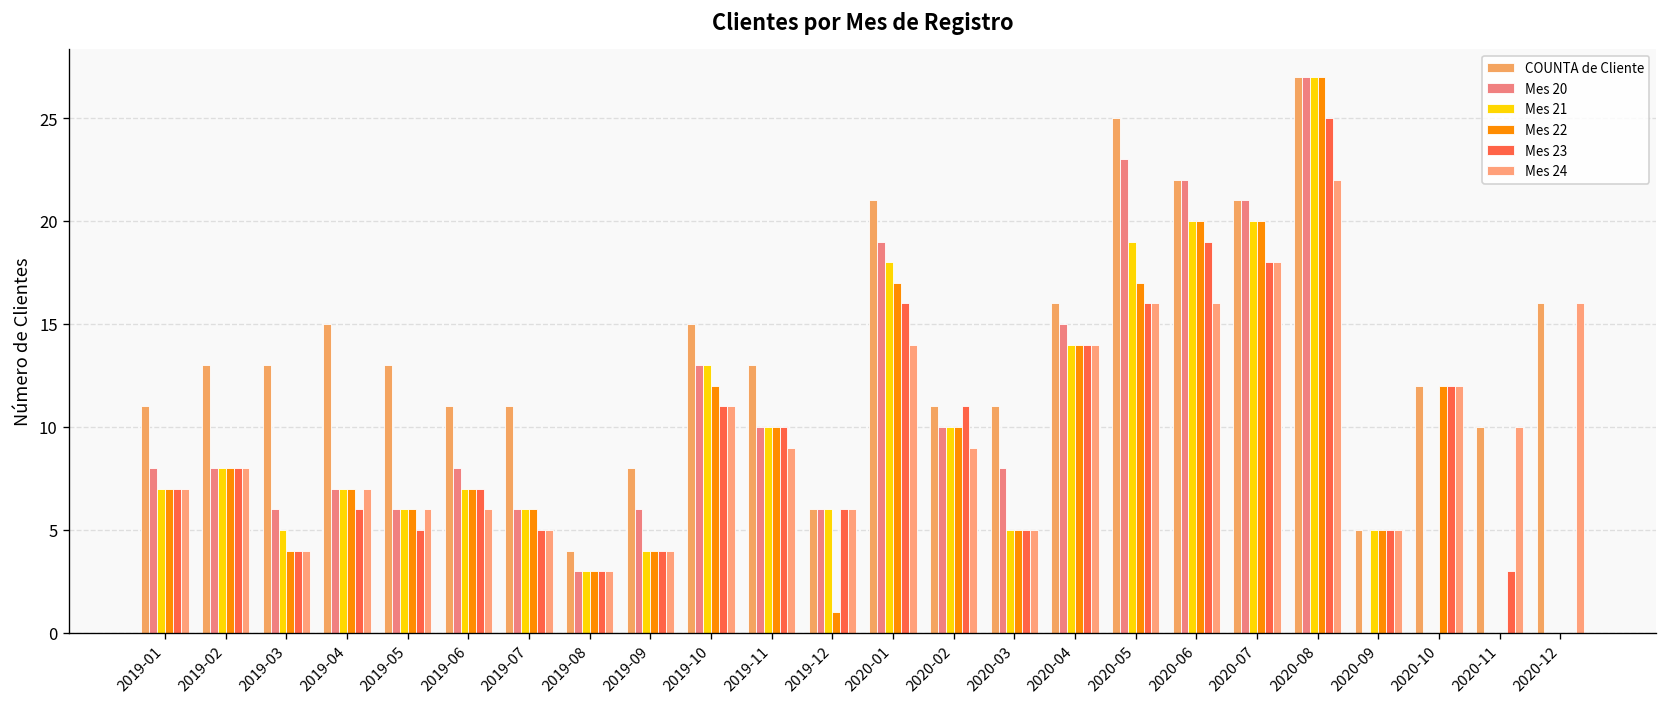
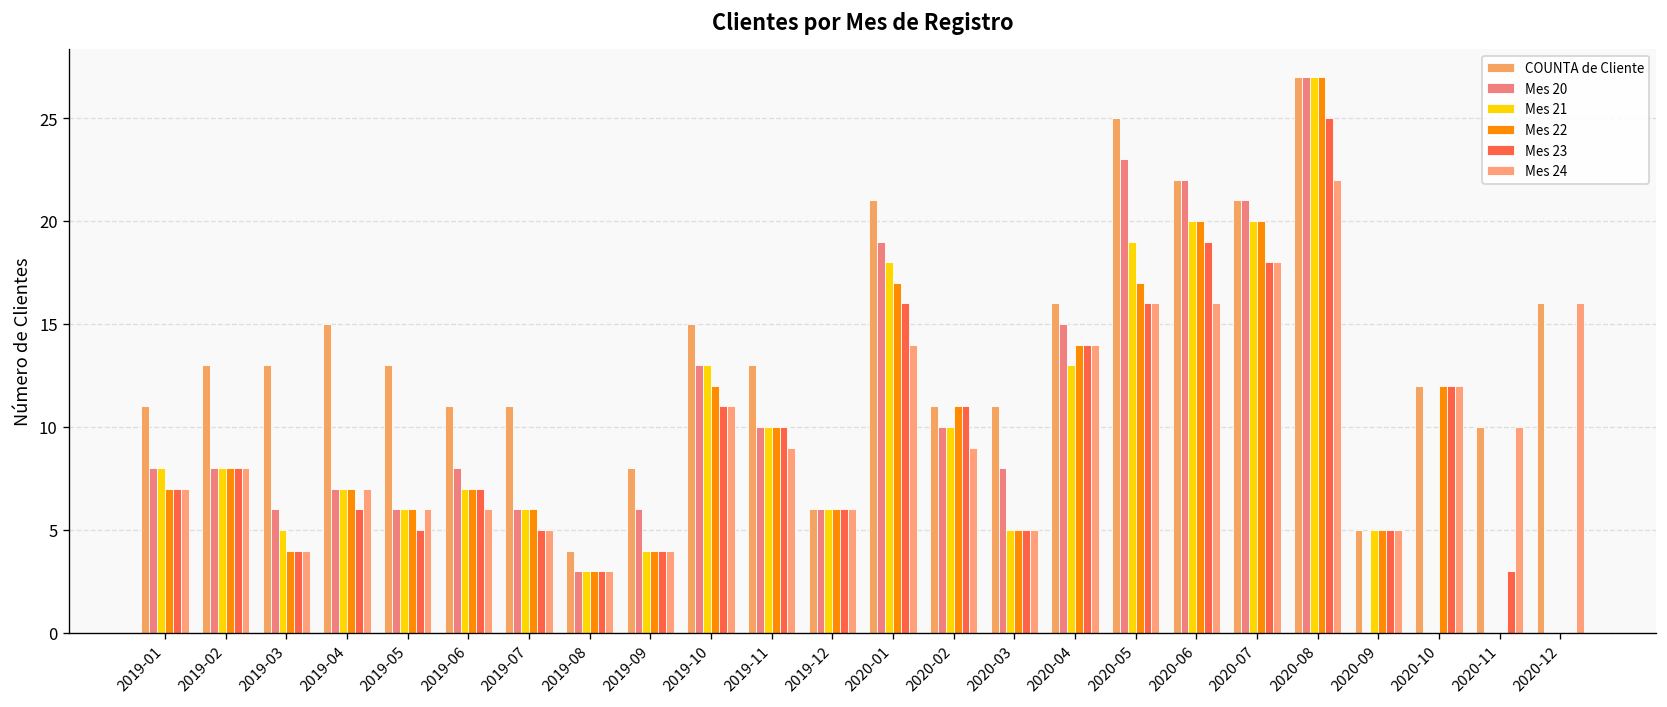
Mes 21, 2019-01: 7 -> 8
Mes 22, 2019-12: 1 -> 6
Mes 22, 2020-02: 10 -> 11
Mes 21, 2020-04: 14 -> 13
